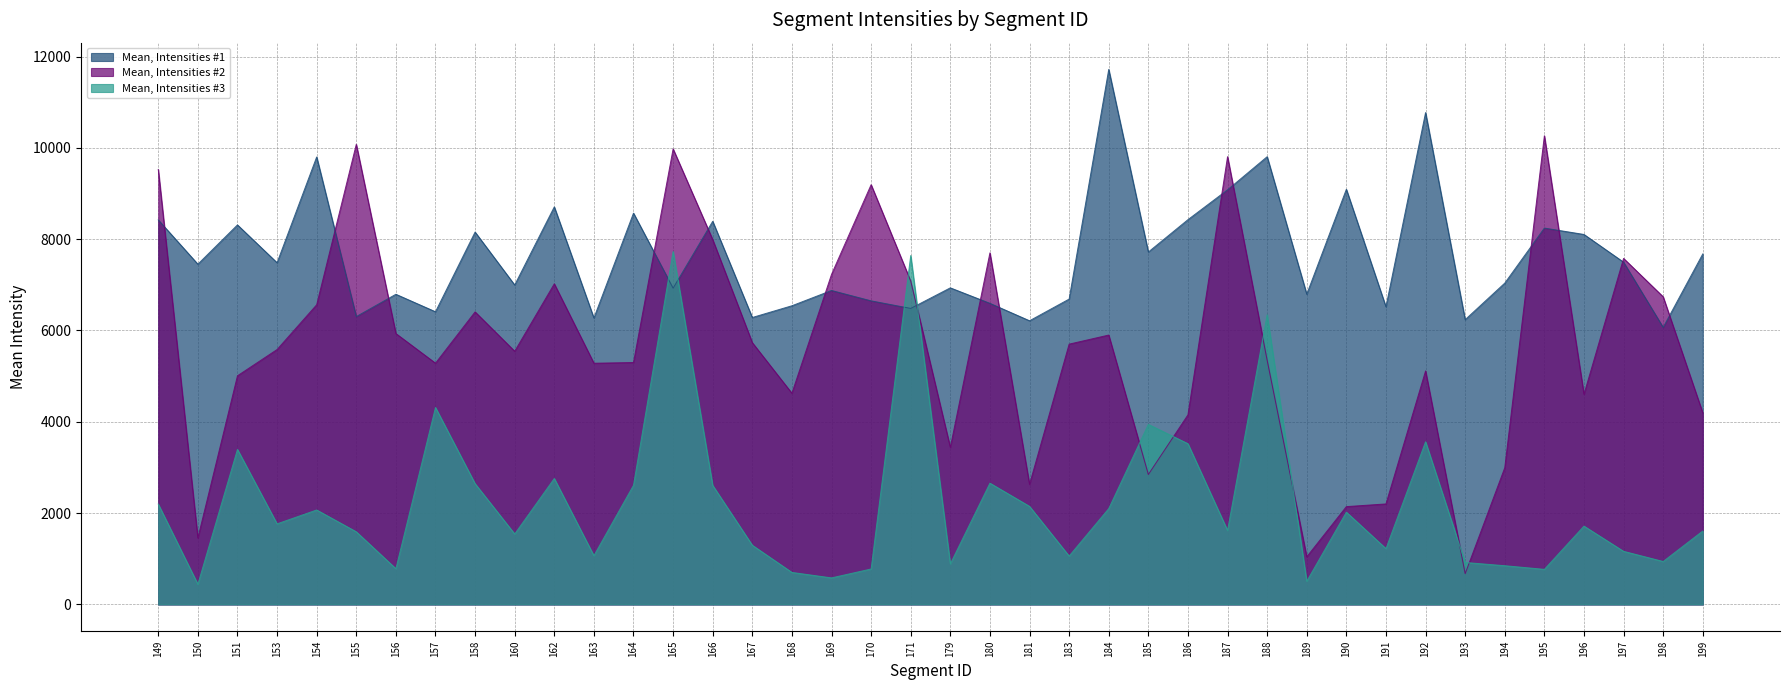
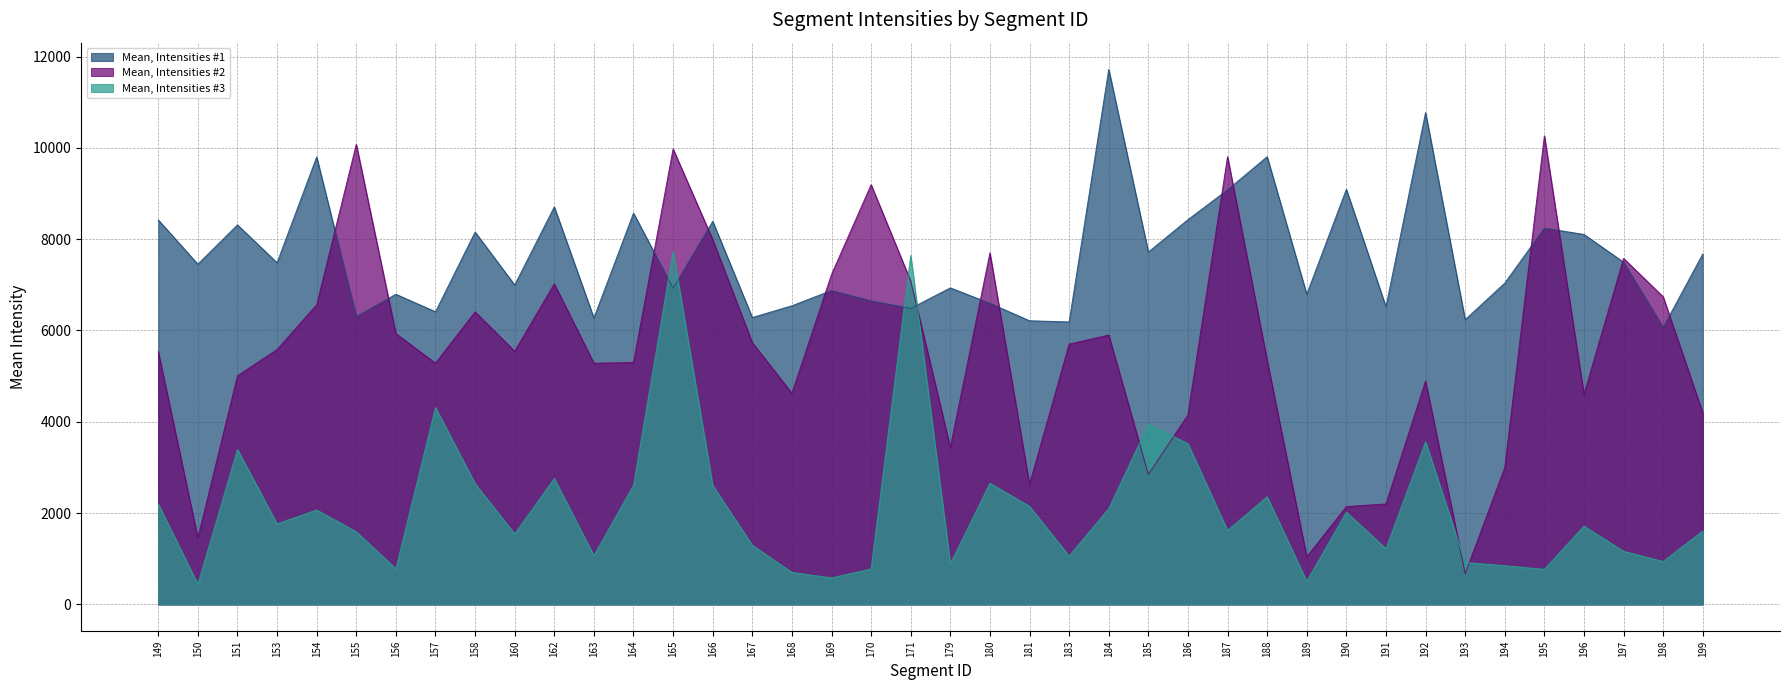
Mean, Intensities #2, 149: 9500 -> 5500
Mean, Intensities #1, 183: 6700 -> 6200
Mean, Intensities #3, 188: 6300 -> 2400
Mean, Intensities #2, 192: 5100 -> 4900
